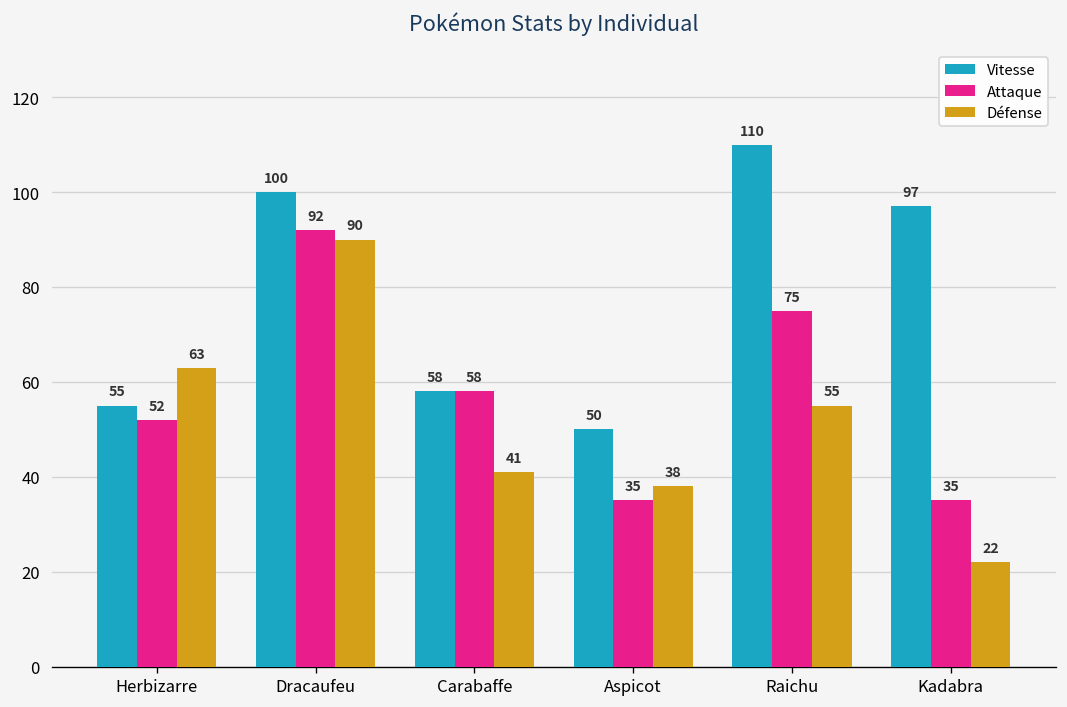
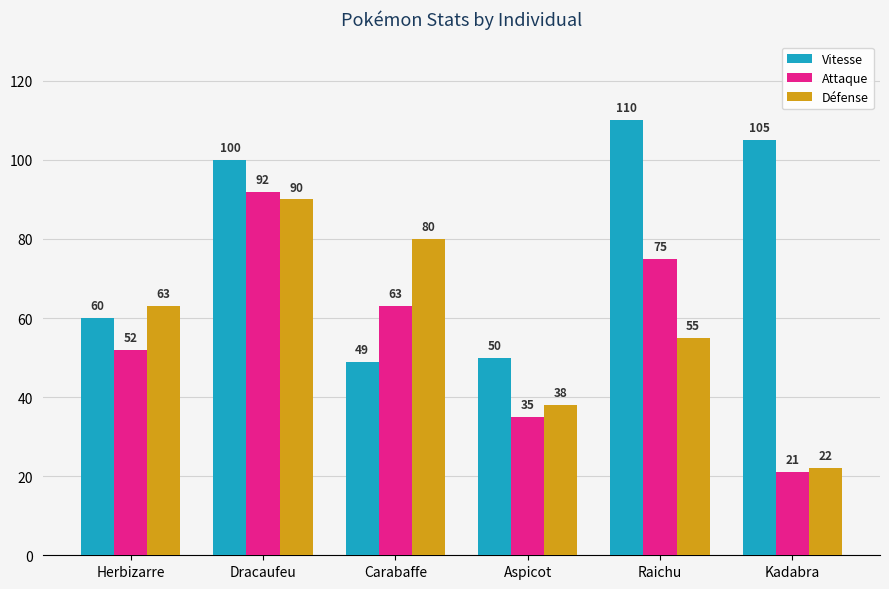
Vitesse, Herbizarre: 55 -> 60
Vitesse, Carabaffe: 58 -> 49
Attaque, Carabaffe: 58 -> 63
Défense, Carabaffe: 41 -> 80
Vitesse, Kadabra: 97 -> 105
Attaque, Kadabra: 35 -> 21
